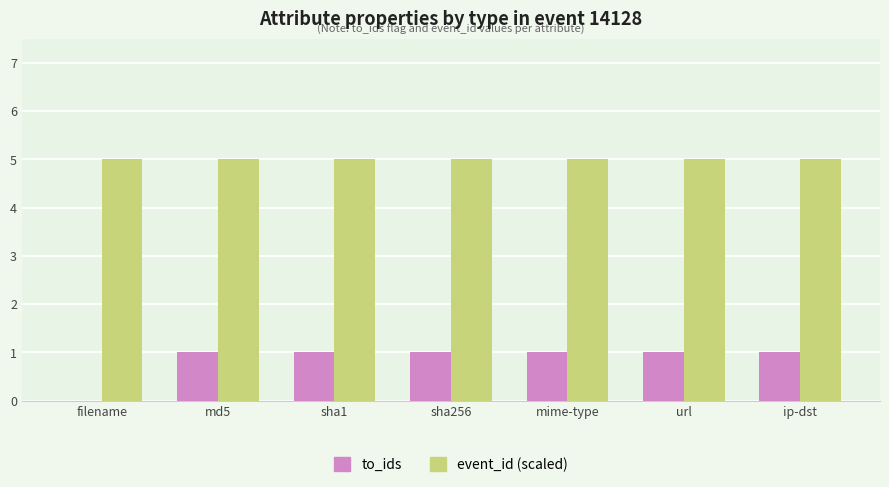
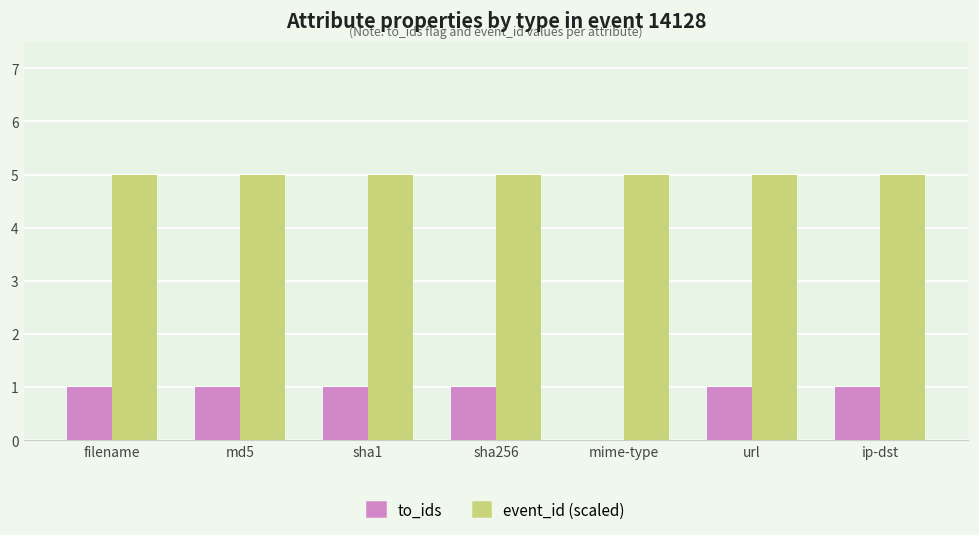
to_ids, filename: 0 -> 1
to_ids, mime-type: 1 -> 0
